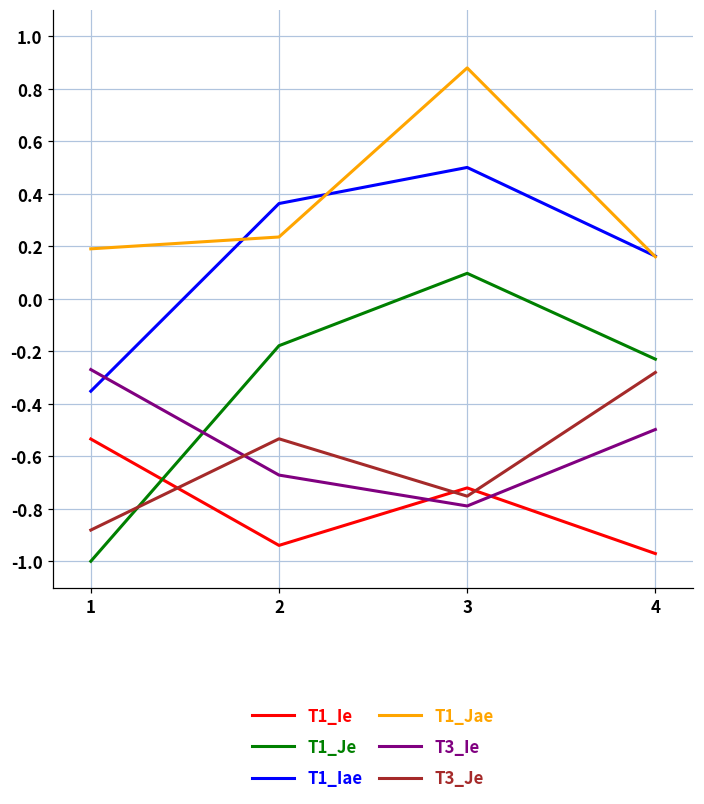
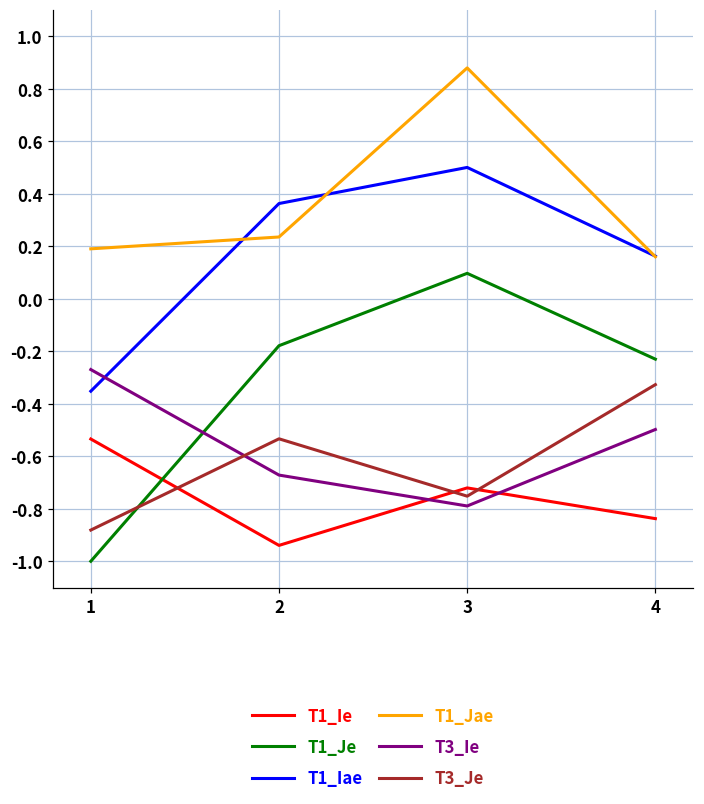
T1_Ie, 4: -0.97 -> -0.84
T3_Je, 4: -0.28 -> -0.33
